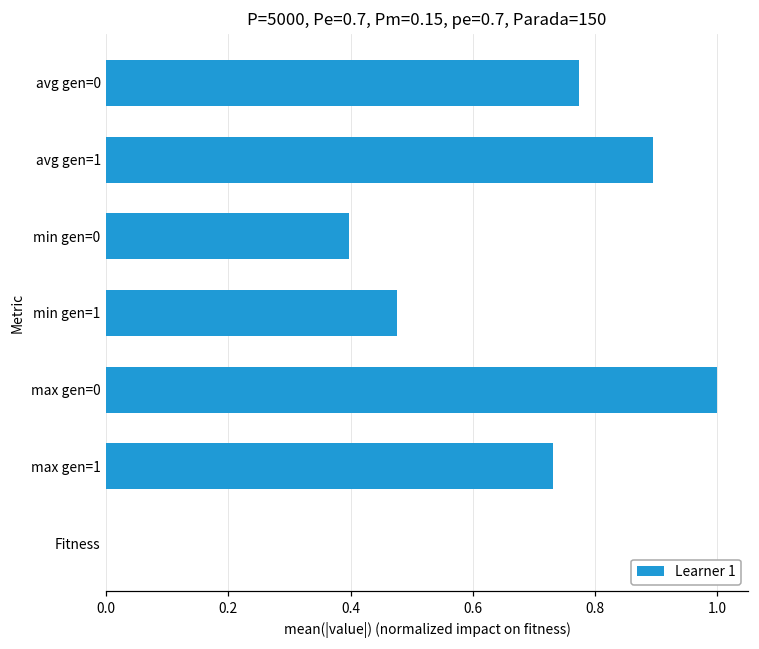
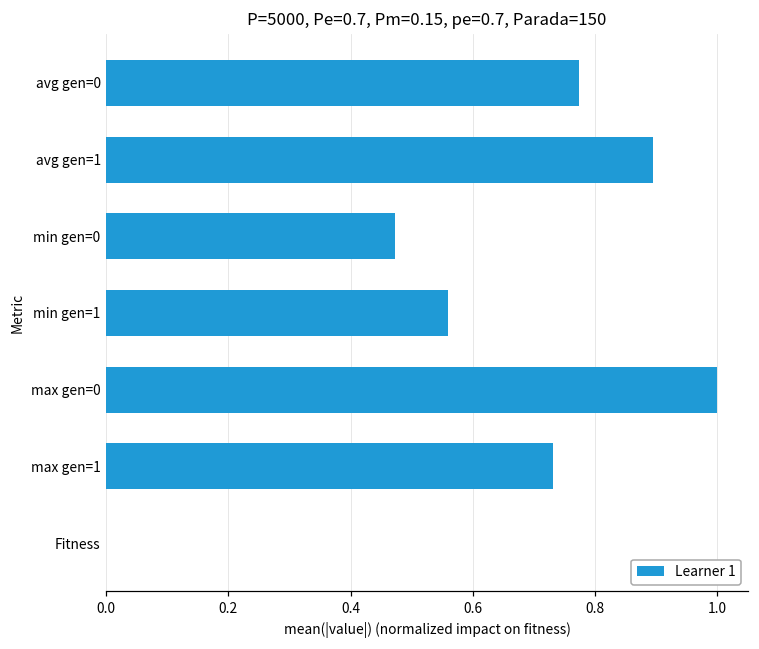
min gen=0: 0.40 -> 0.47
min gen=1: 0.48 -> 0.56
